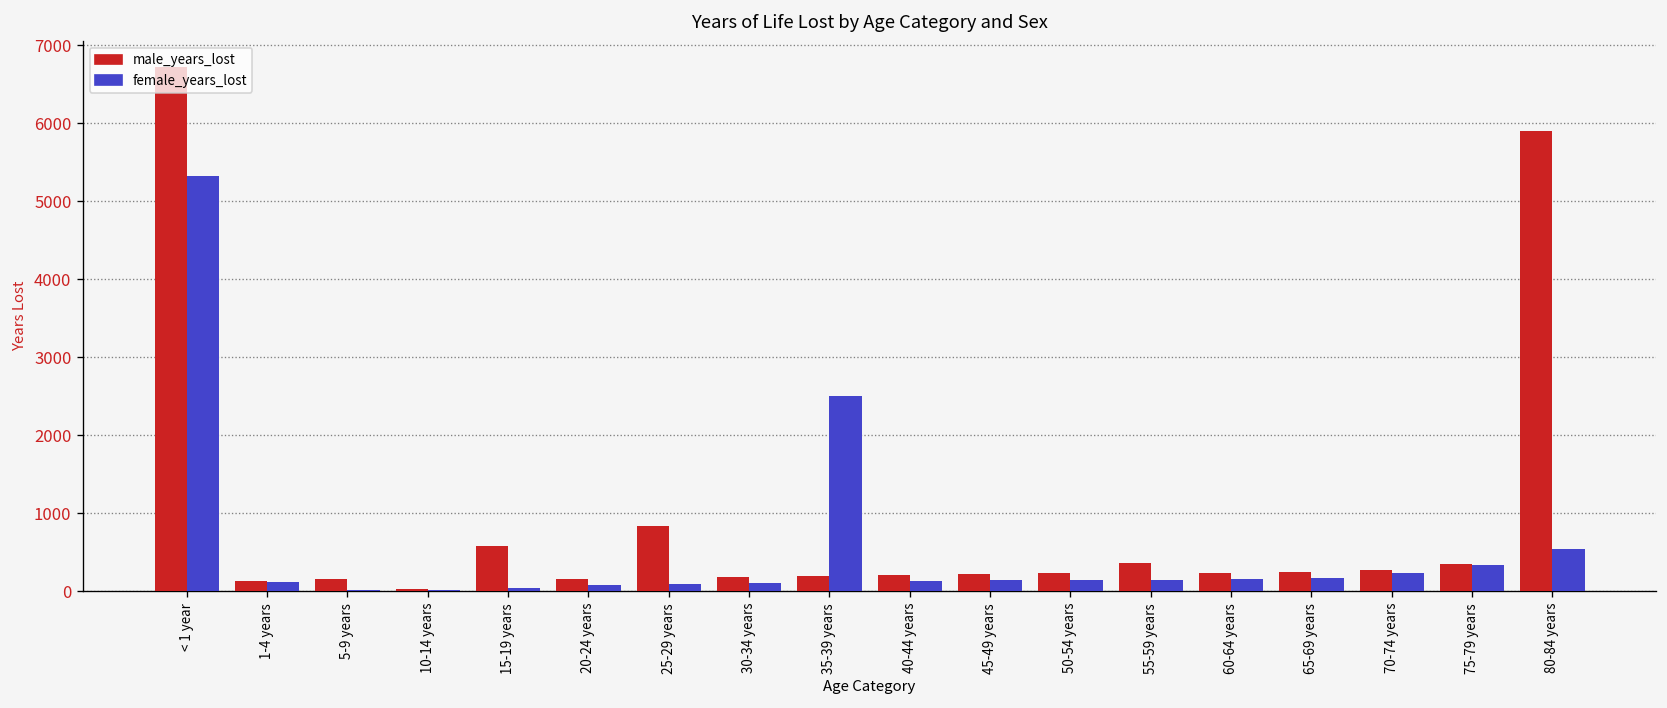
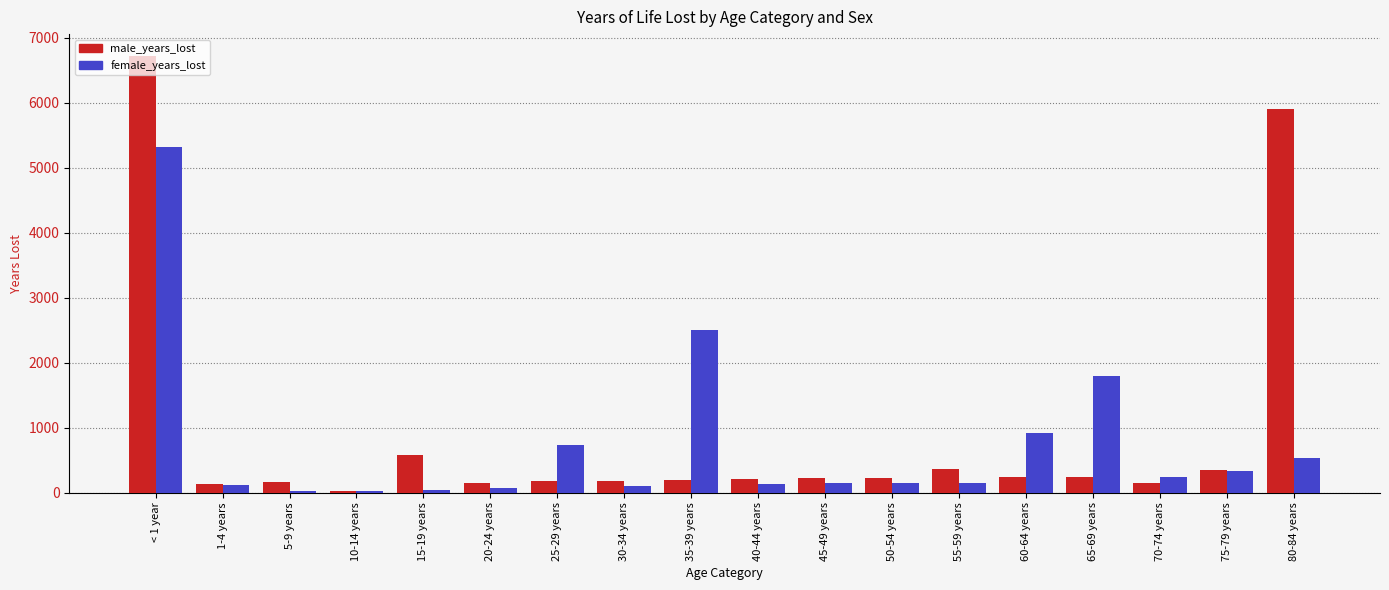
male_years_lost, 25-29 years: 800 -> 200
female_years_lost, 25-29 years: 100 -> 700
female_years_lost, 60-64 years: 200 -> 900
female_years_lost, 65-69 years: 200 -> 1800
male_years_lost, 70-74 years: 300 -> 100
